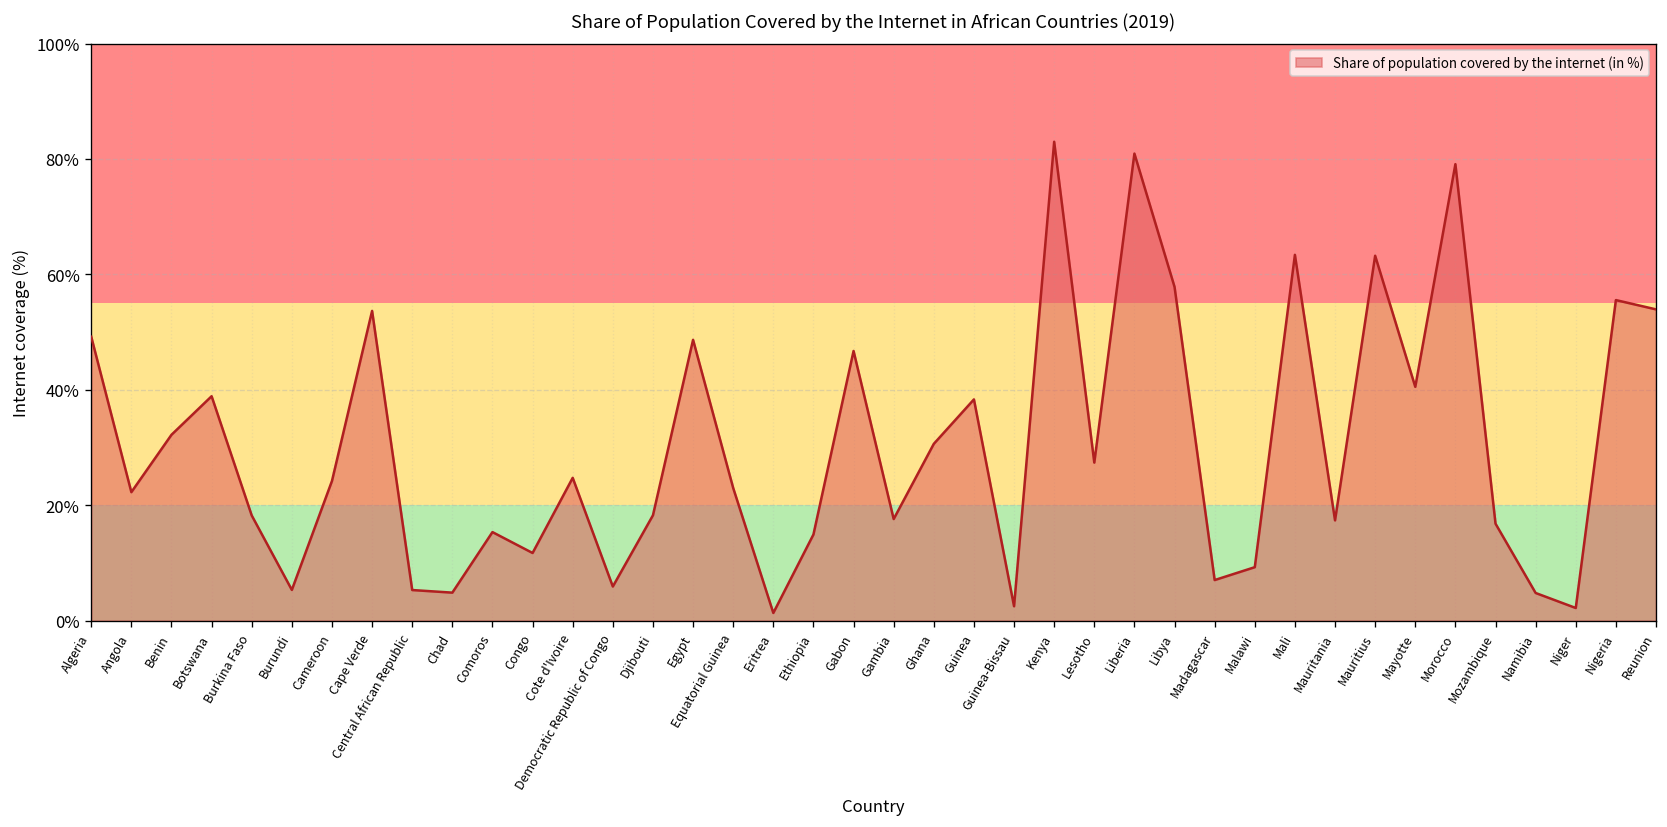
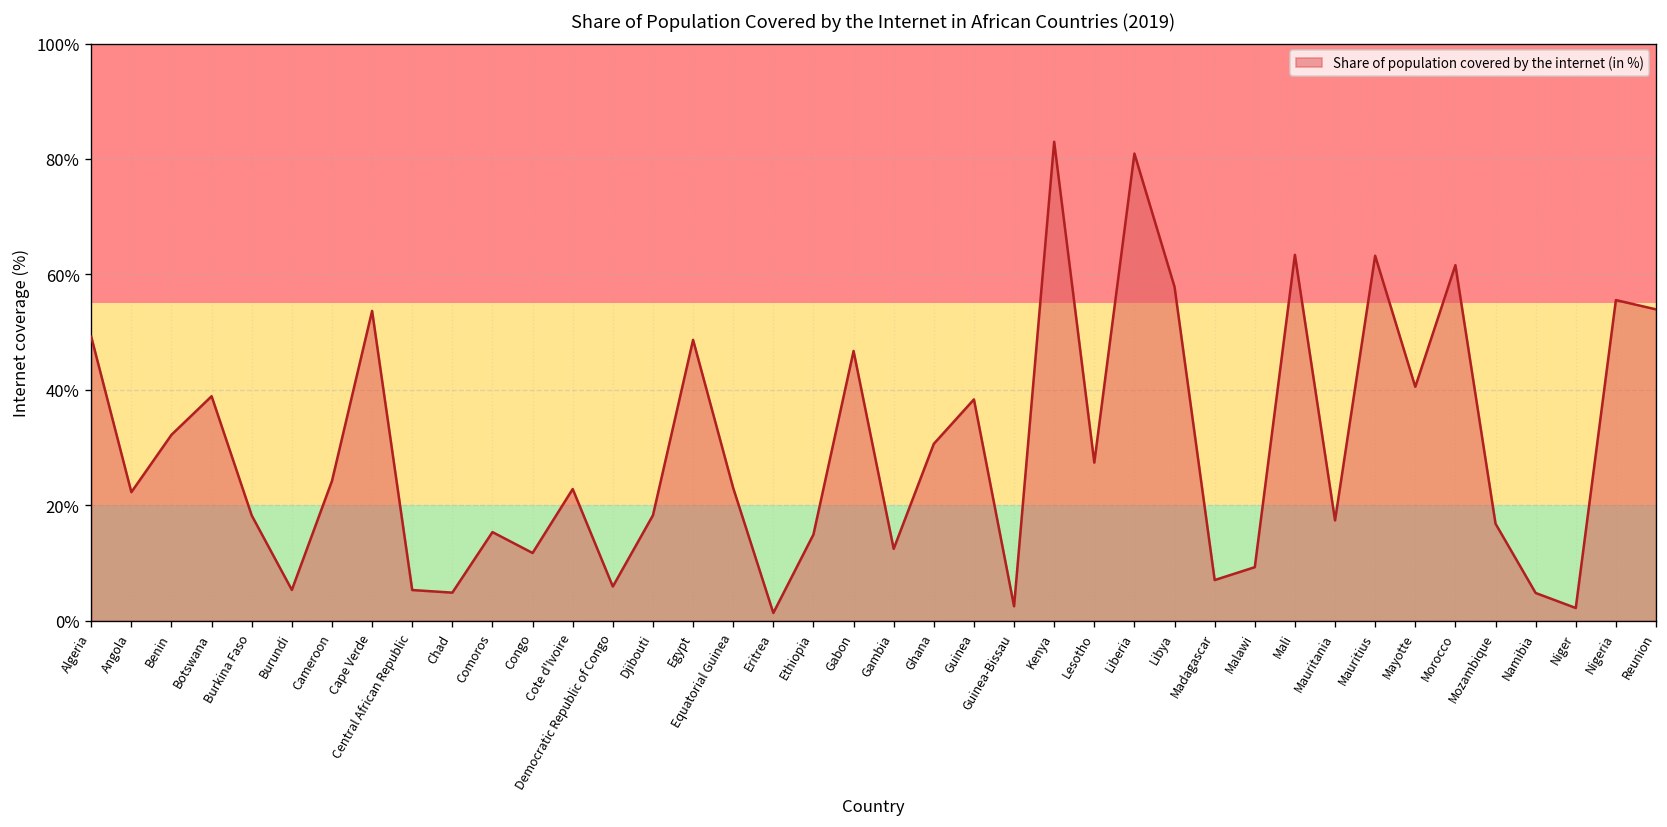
Cote d'Ivoire: 25% -> 23%
Gambia: 18% -> 12%
Morocco: 79% -> 62%
